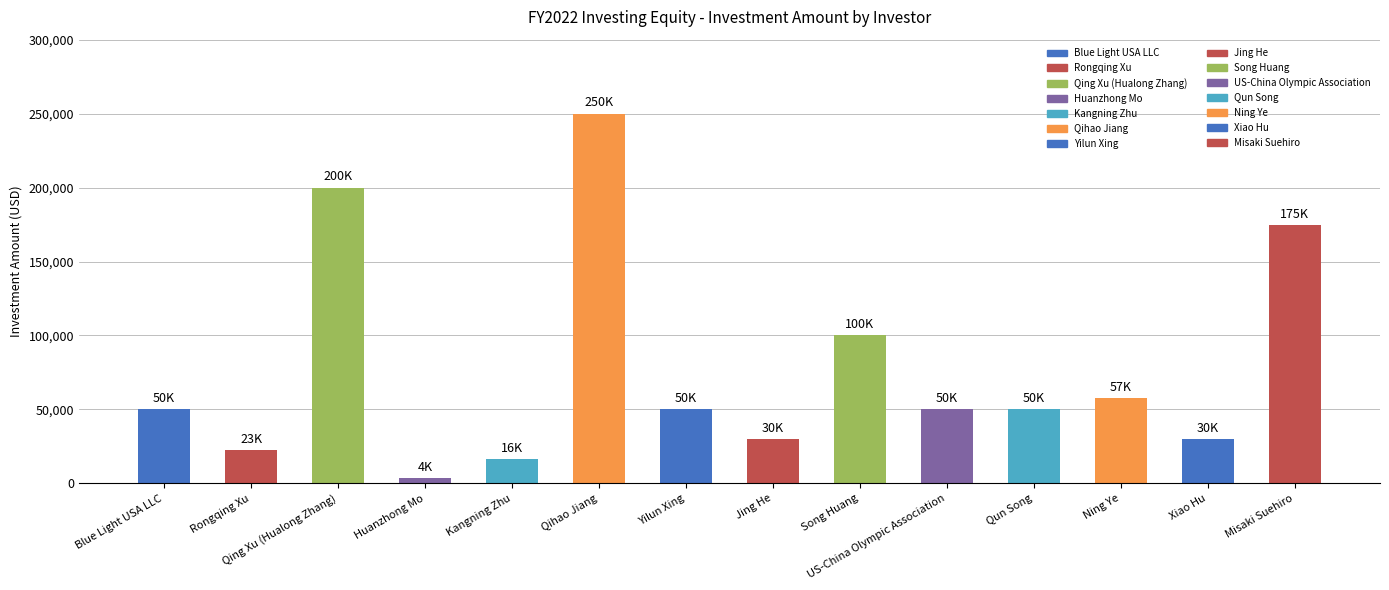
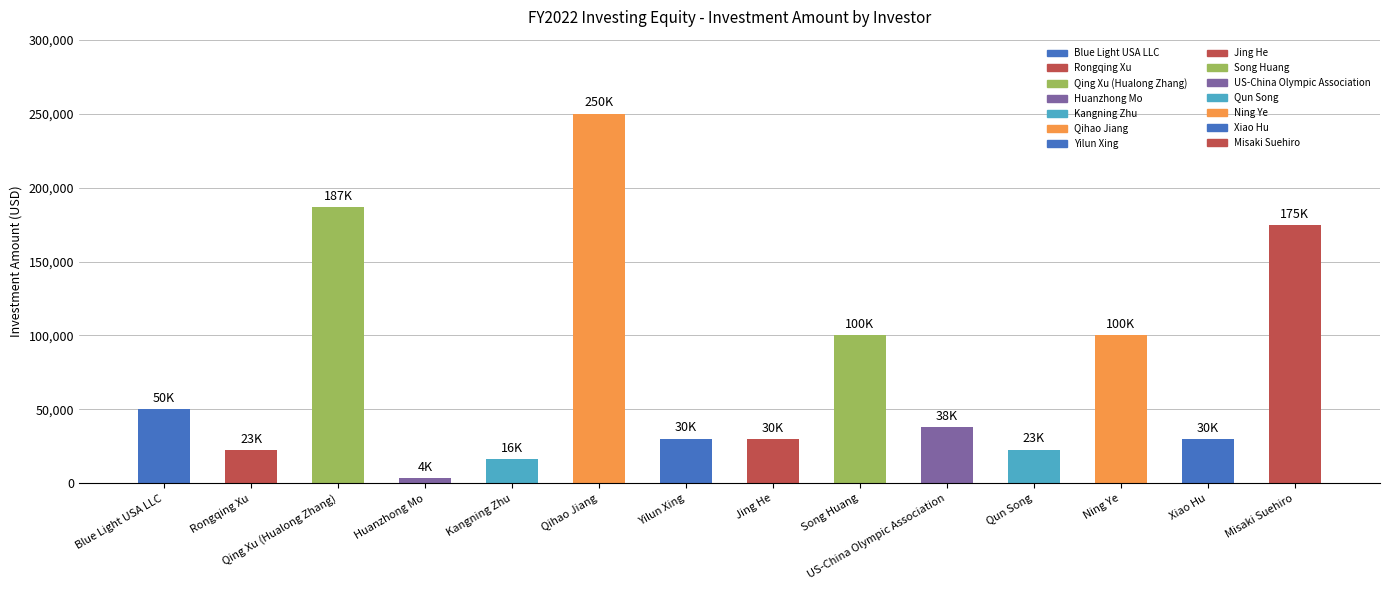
Qing Xu (Hualong Zhang): 200K -> 187K
Yilun Xing: 50K -> 30K
US-China Olympic Association: 50K -> 38K
Qun Song: 50K -> 23K
Ning Ye: 57K -> 100K
